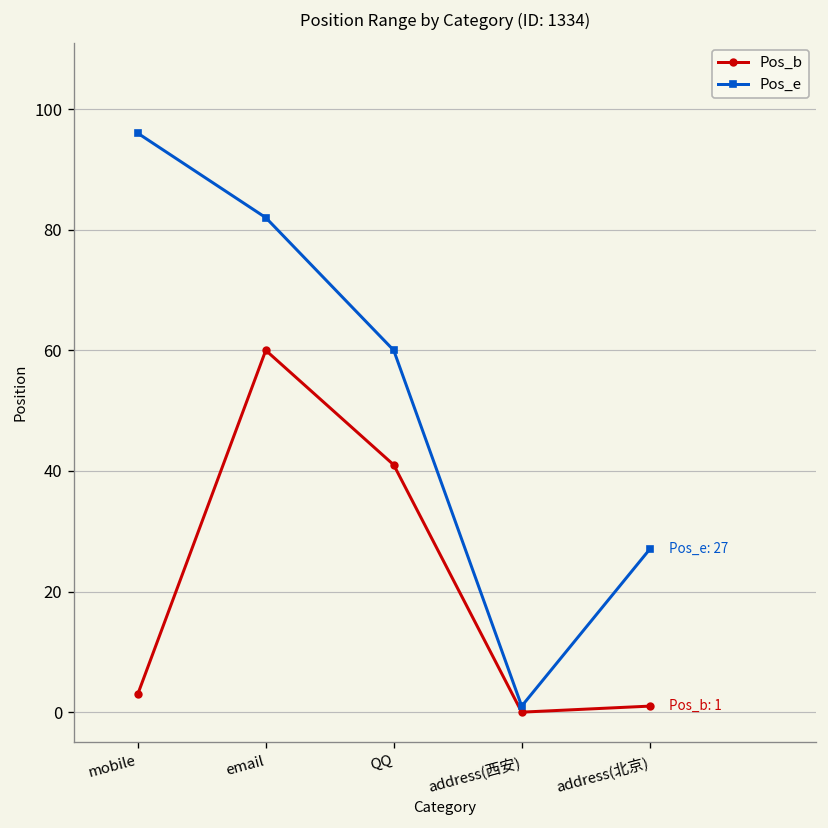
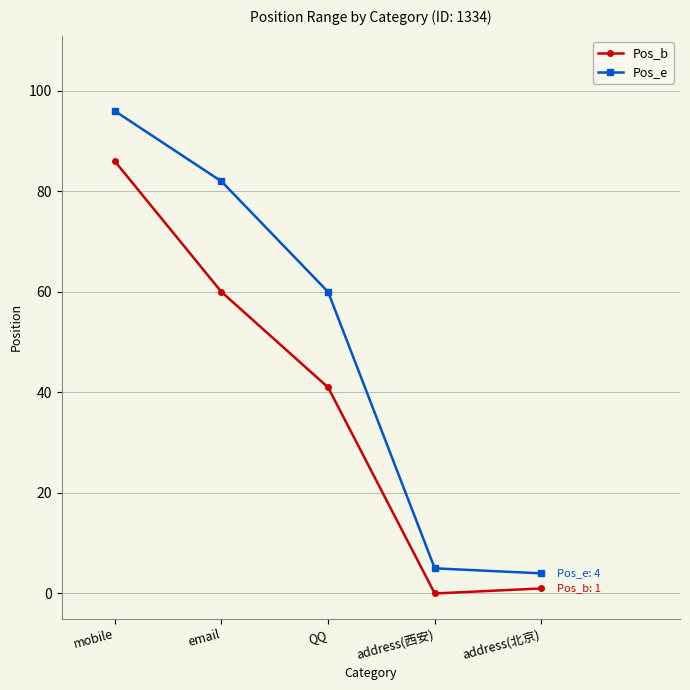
Pos_b, mobile: 3 -> 86
Pos_e, address(西安): 1 -> 5
Pos_e, address(北京): 27 -> 4
